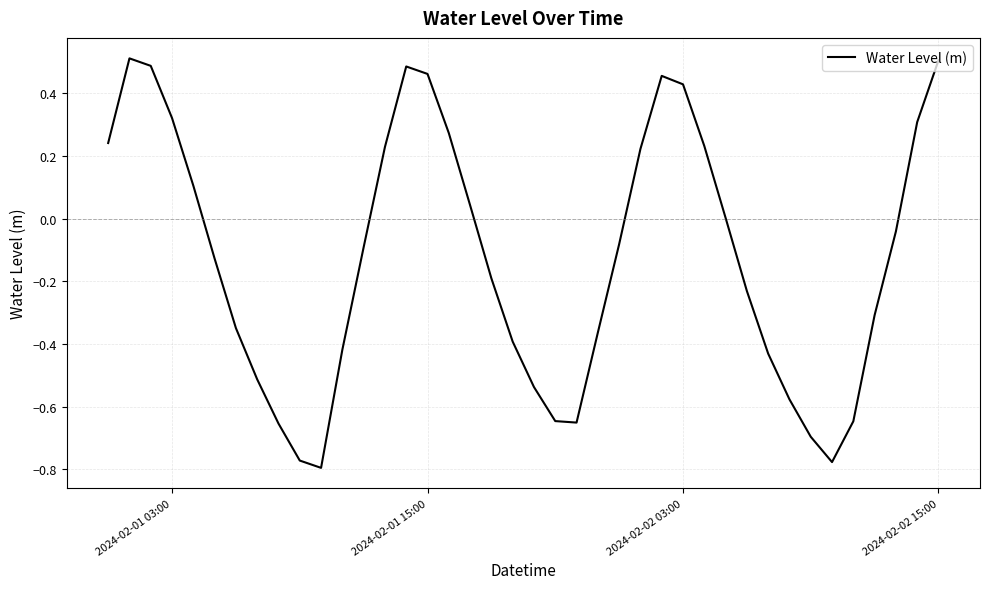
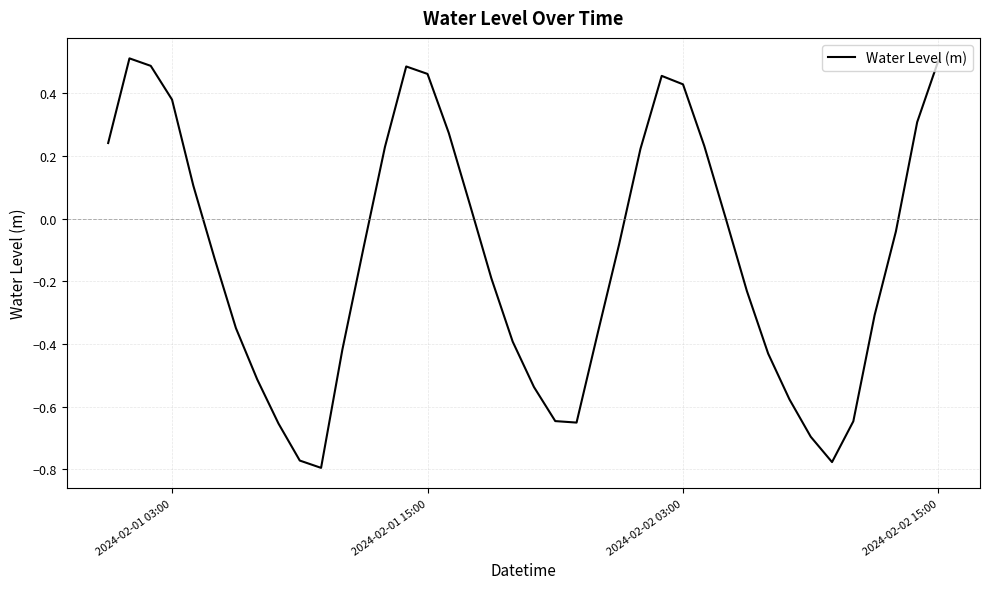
2024-02-01 03:00: 0.32 -> 0.38
